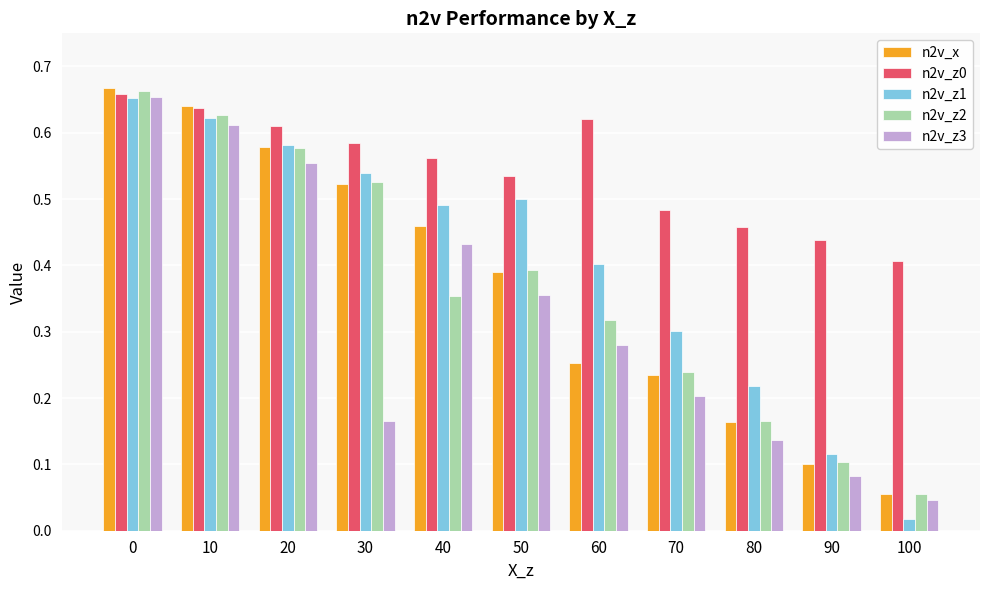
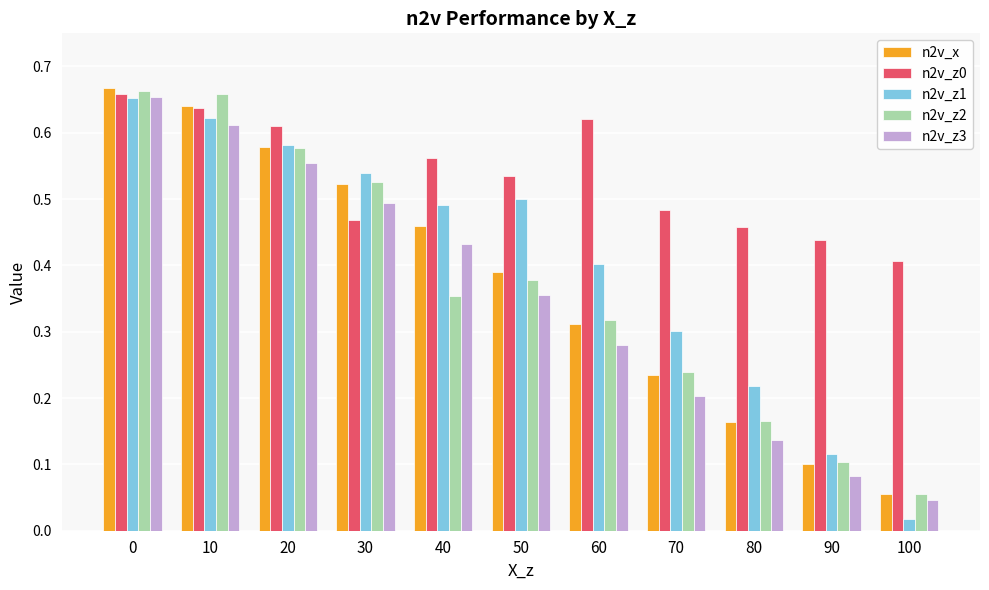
n2v_z2, 10: 0.63 -> 0.66
n2v_z0, 30: 0.58 -> 0.47
n2v_z3, 30: 0.17 -> 0.49
n2v_z2, 50: 0.39 -> 0.38
n2v_x, 60: 0.25 -> 0.31
